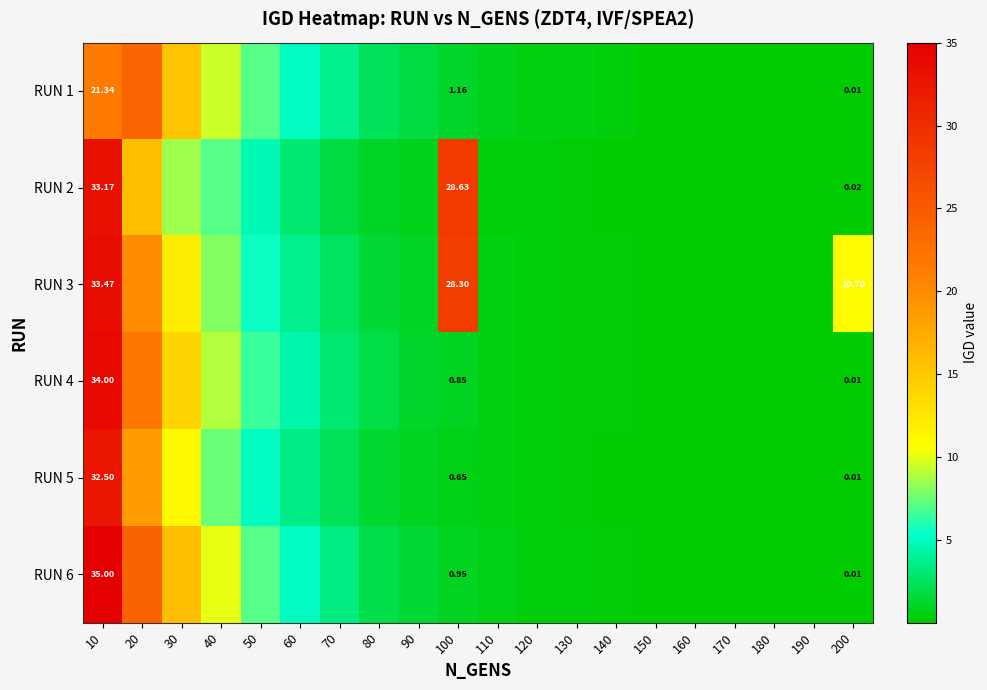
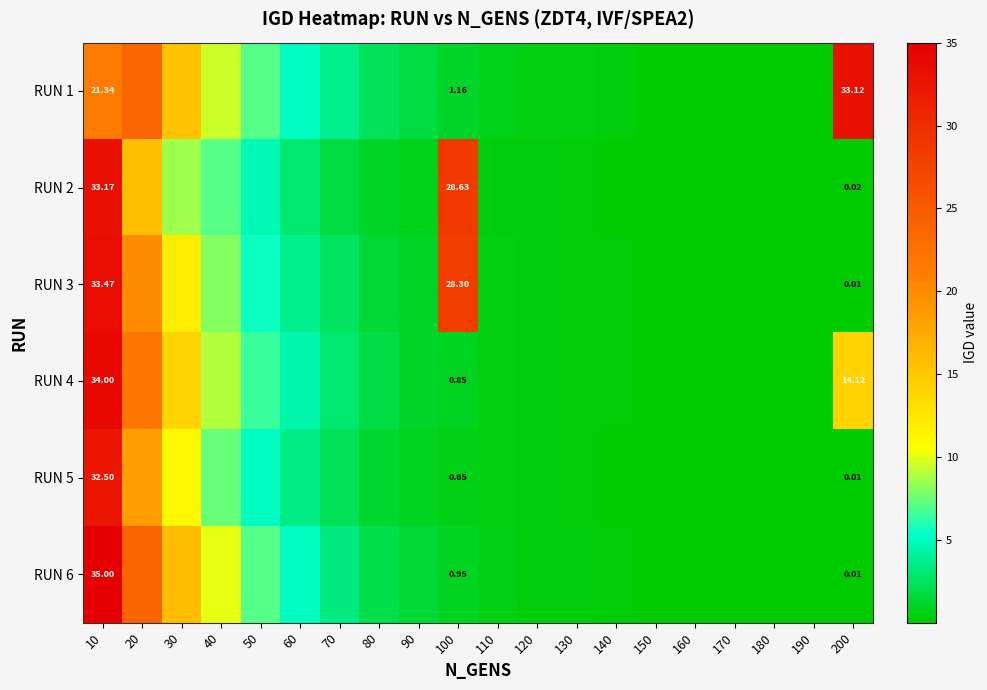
RUN 1, 200: 0.01 -> 33.12
RUN 3, 200: 10.70 -> 0.01
RUN 4, 200: 0.01 -> 14.12
